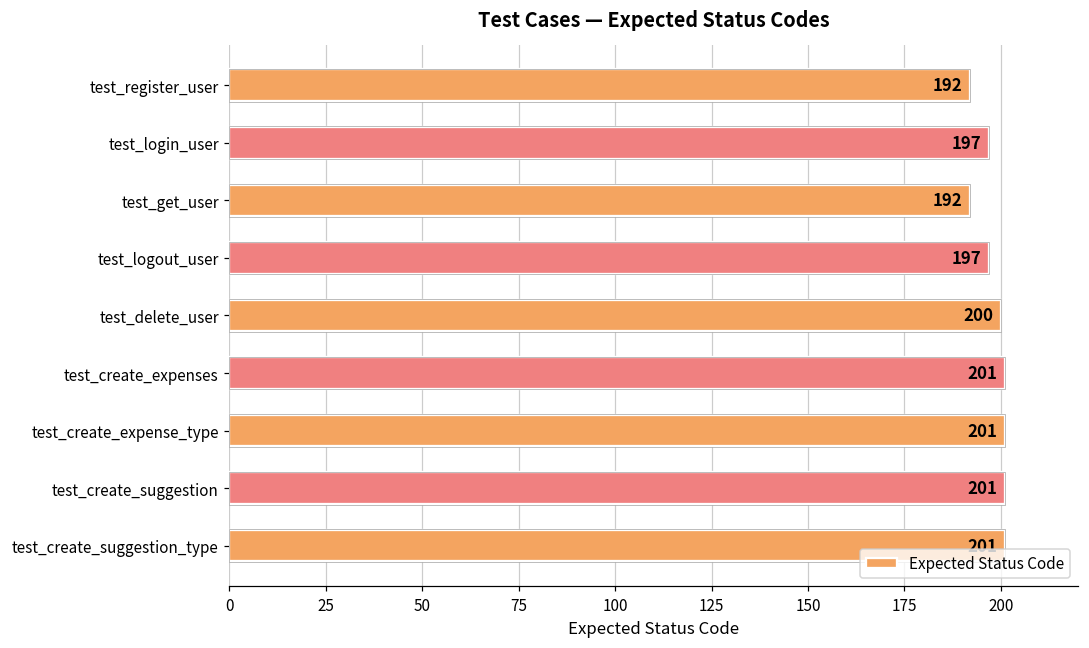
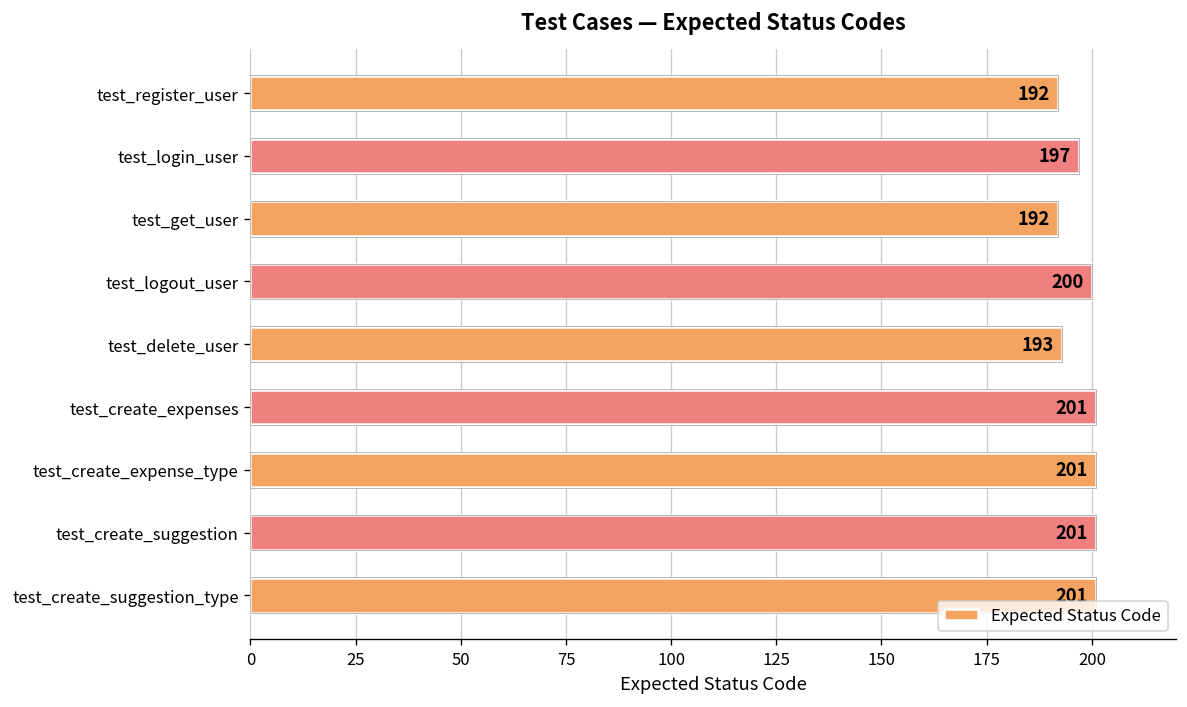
test_logout_user: 197 -> 200
test_delete_user: 200 -> 193
